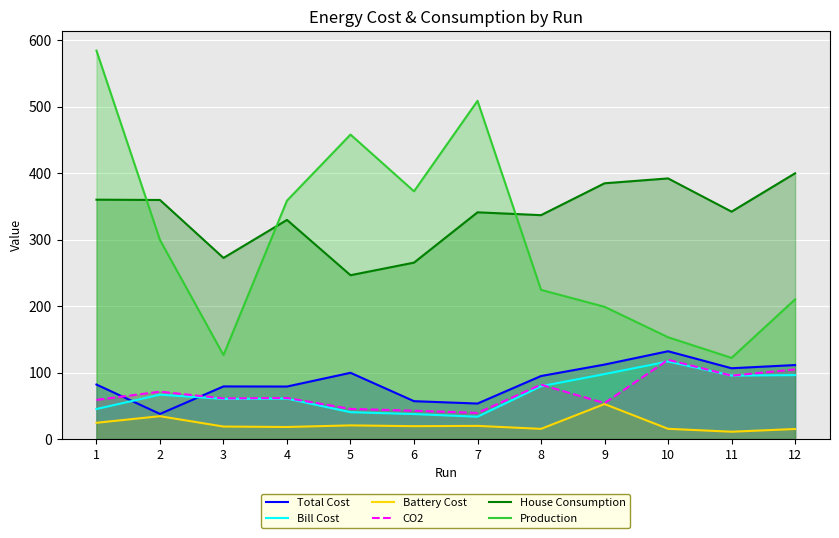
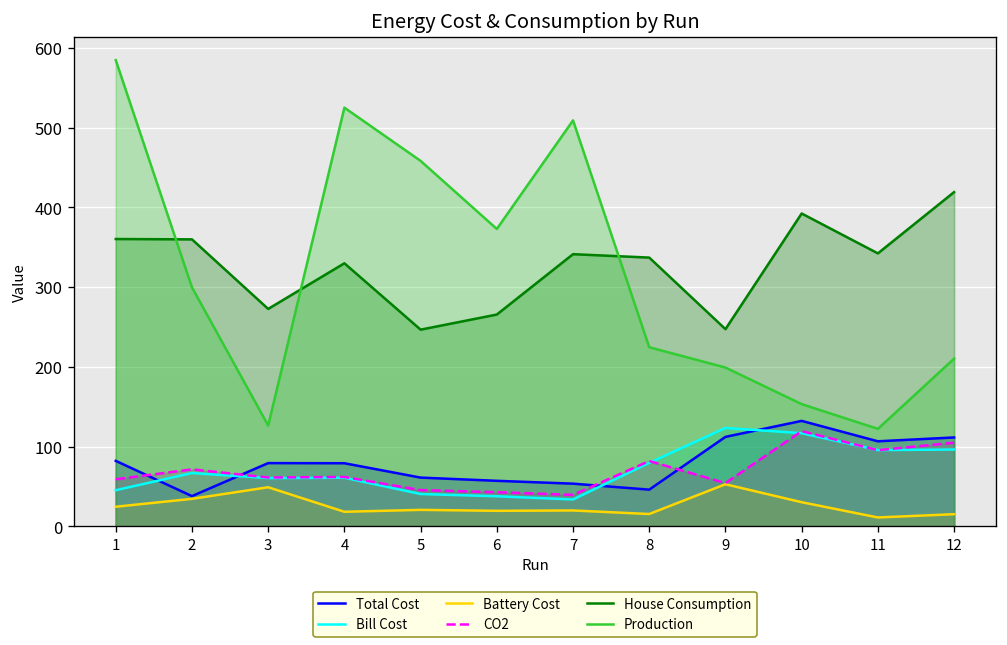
Battery Cost, 3: 20 -> 50
Production, 4: 360 -> 530
Total Cost, 5: 100 -> 60
Total Cost, 8: 90 -> 50
Bill Cost, 9: 100 -> 120
House Consumption, 9: 380 -> 250
Battery Cost, 10: 20 -> 30
House Consumption, 12: 400 -> 420
